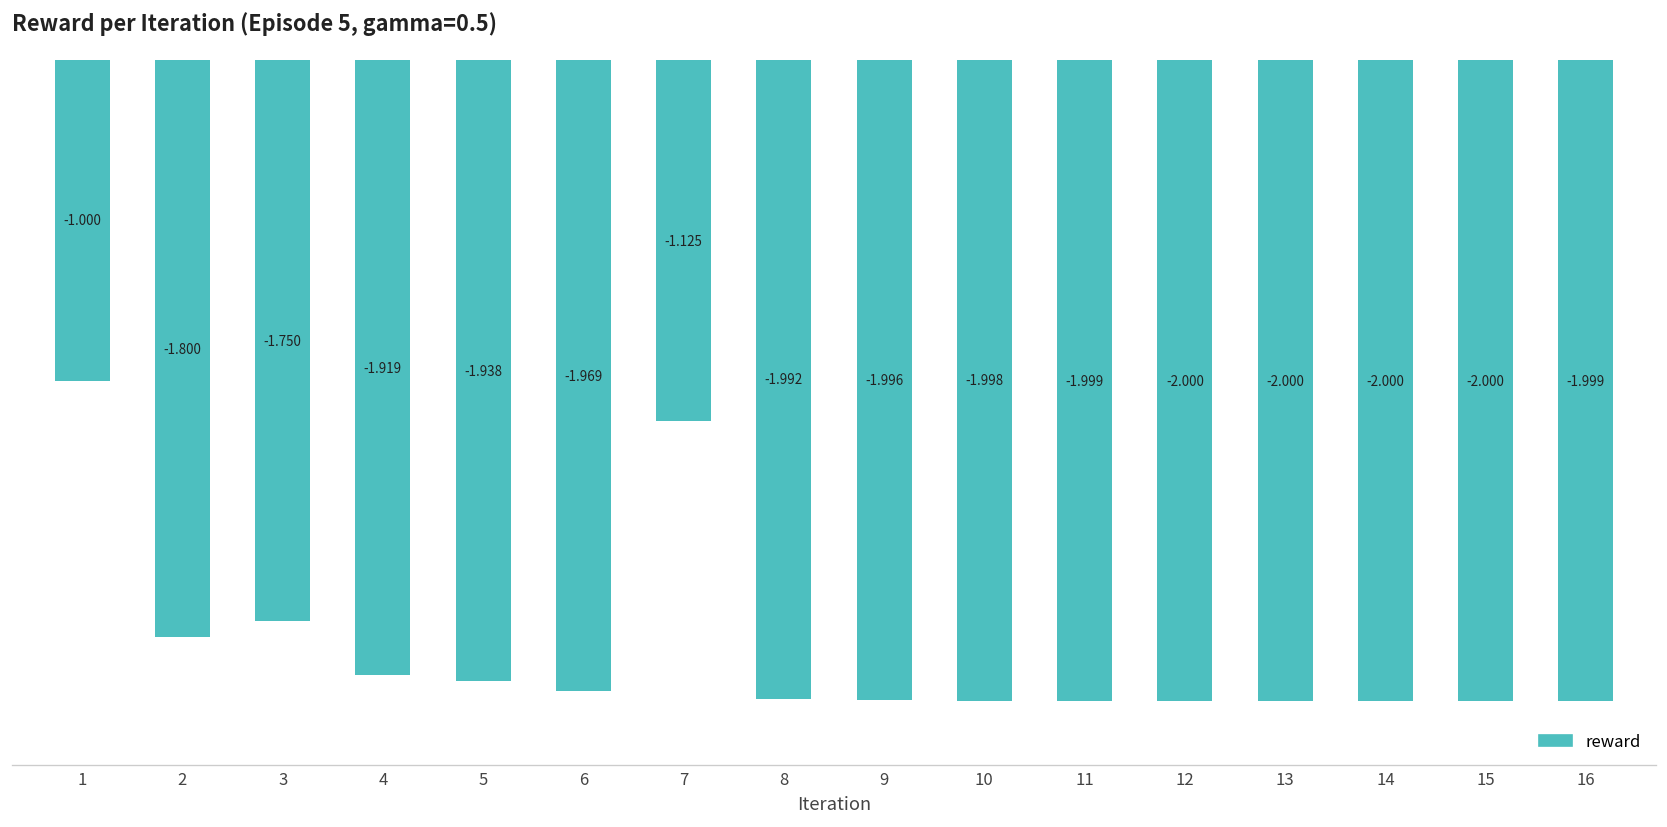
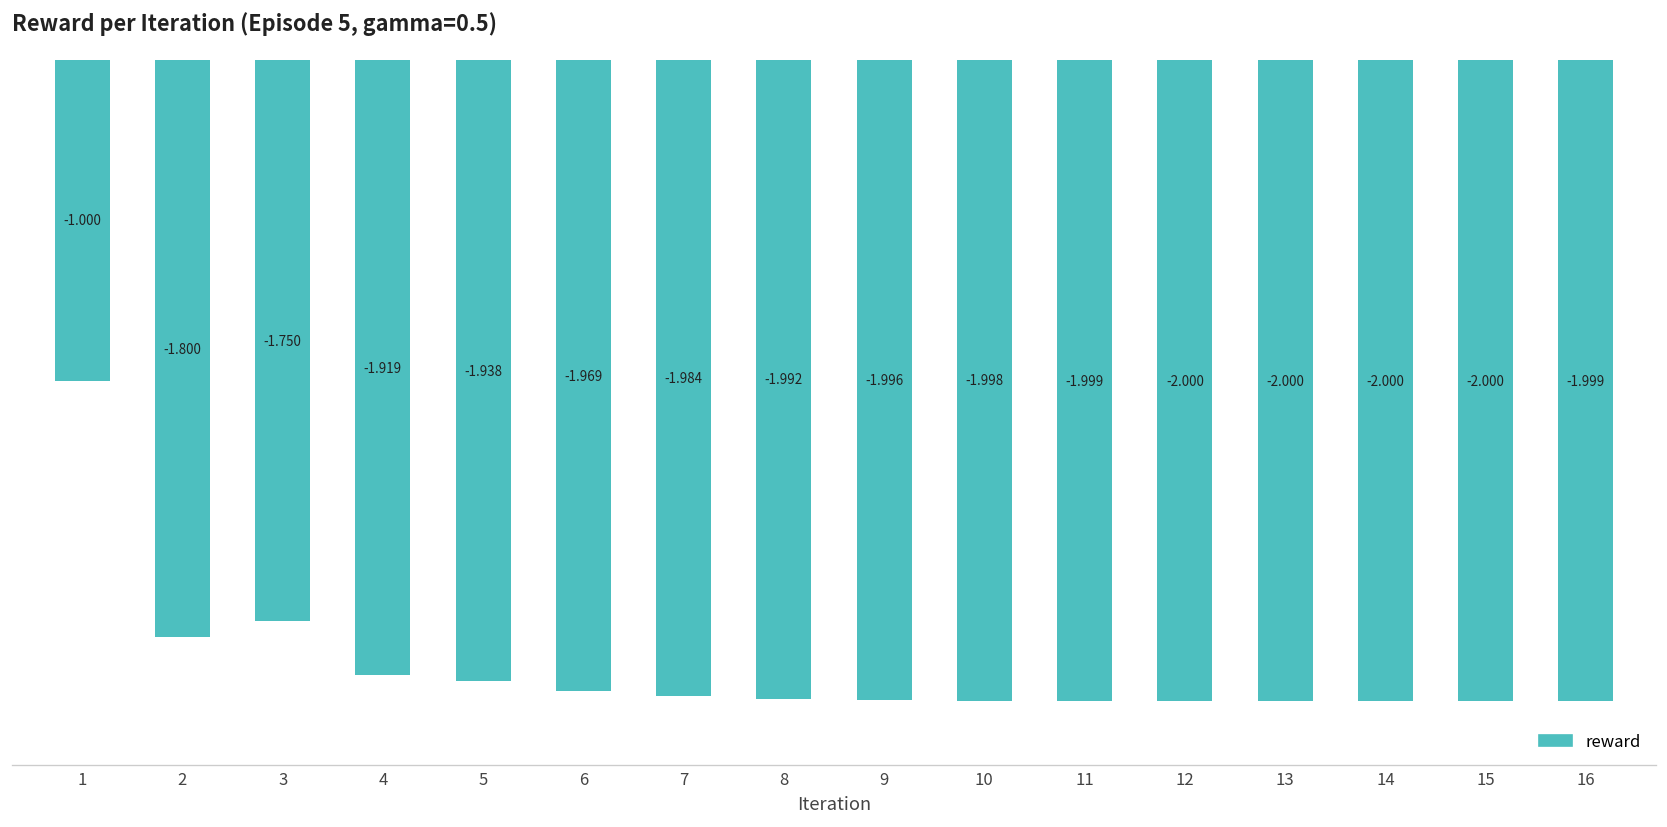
7: -1.125 -> -1.984
